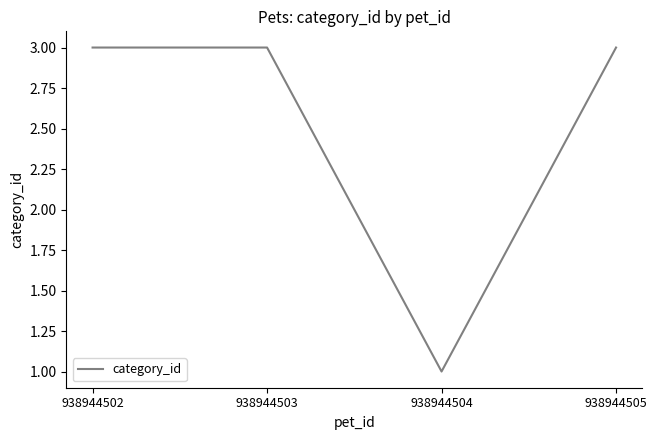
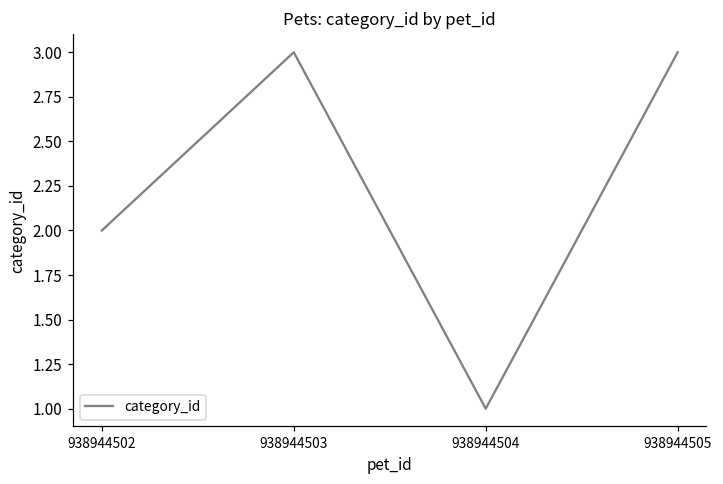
938944502: 3 -> 2
